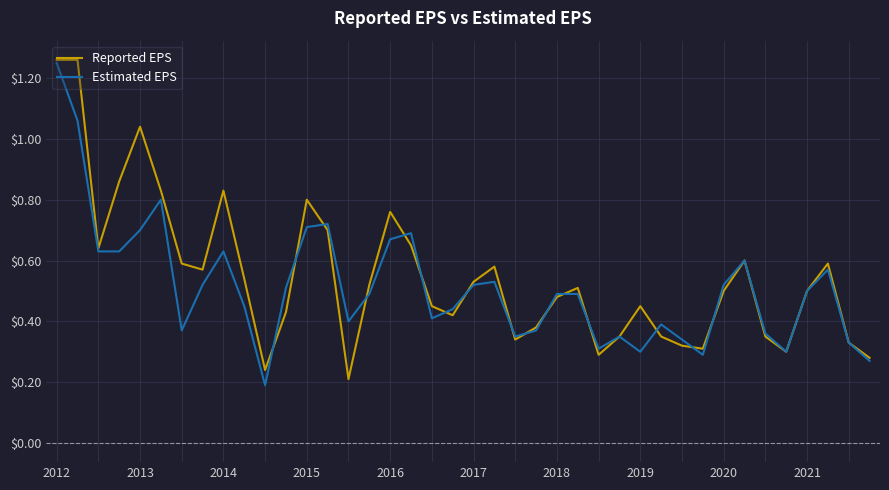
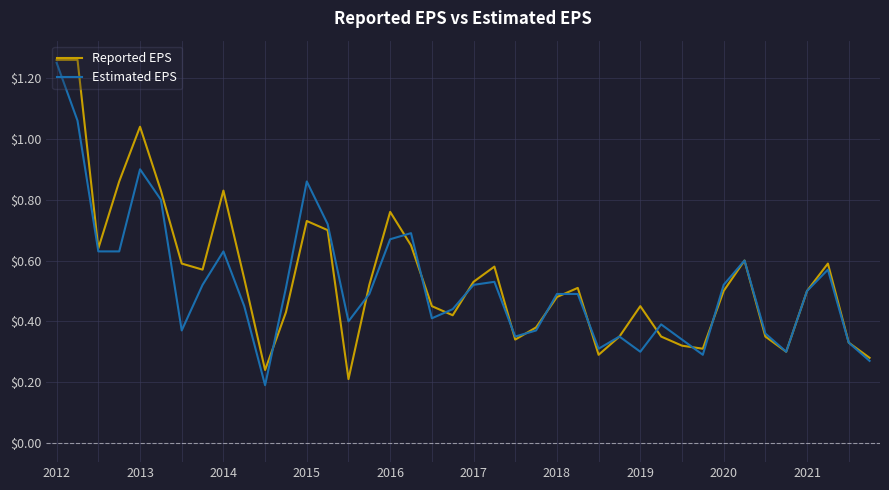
Estimated EPS, 2013: $0.7 -> $0.9
Reported EPS, 2015: $0.80 -> $0.73
Estimated EPS, 2015: $0.71 -> $0.86
